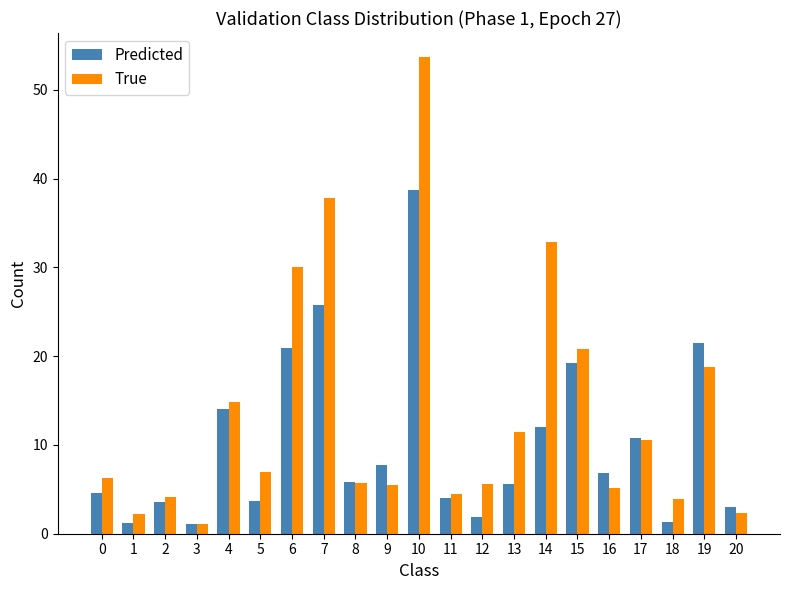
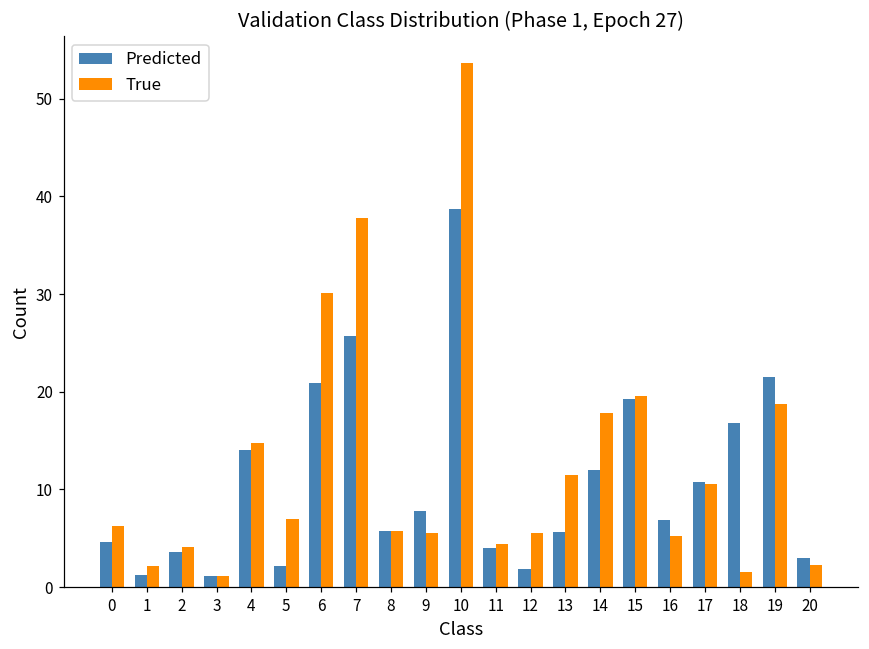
Predicted, 5: 4 -> 2
True, 14: 33 -> 18
True, 15: 21 -> 20
Predicted, 18: 1 -> 17
True, 18: 4 -> 2
